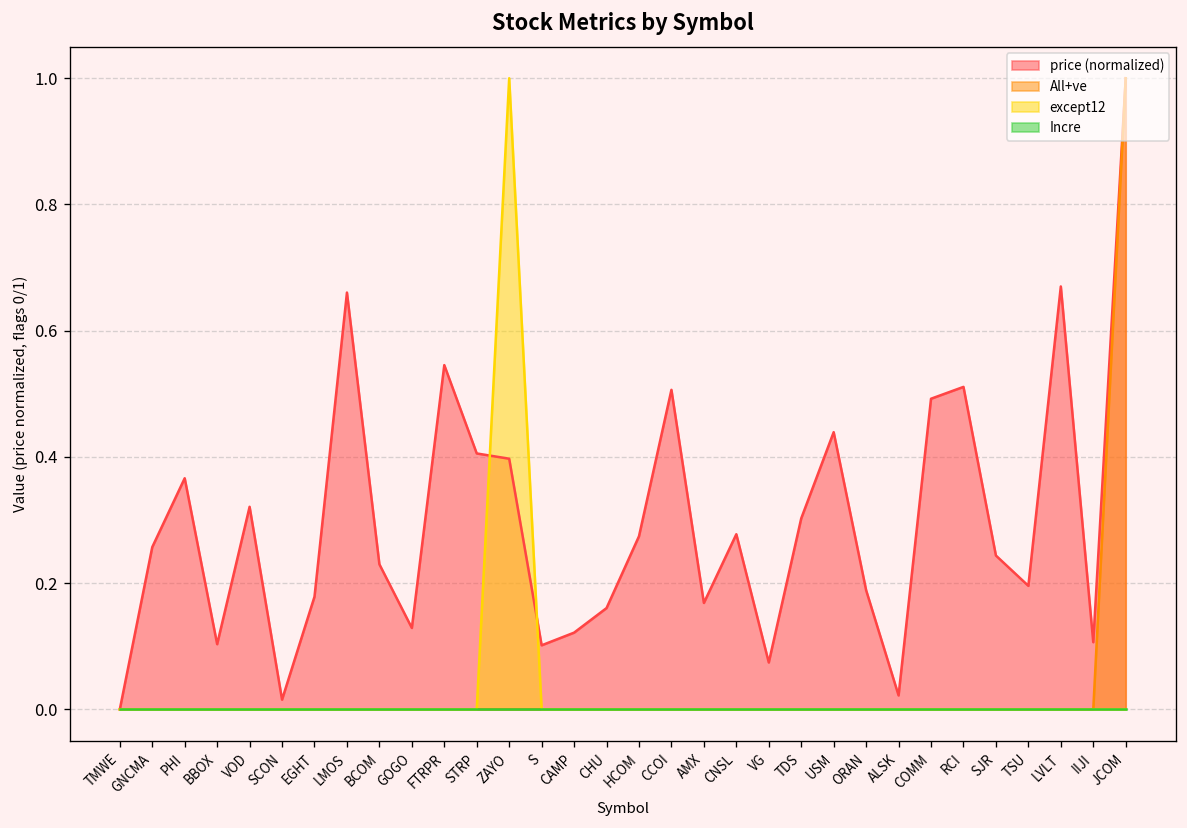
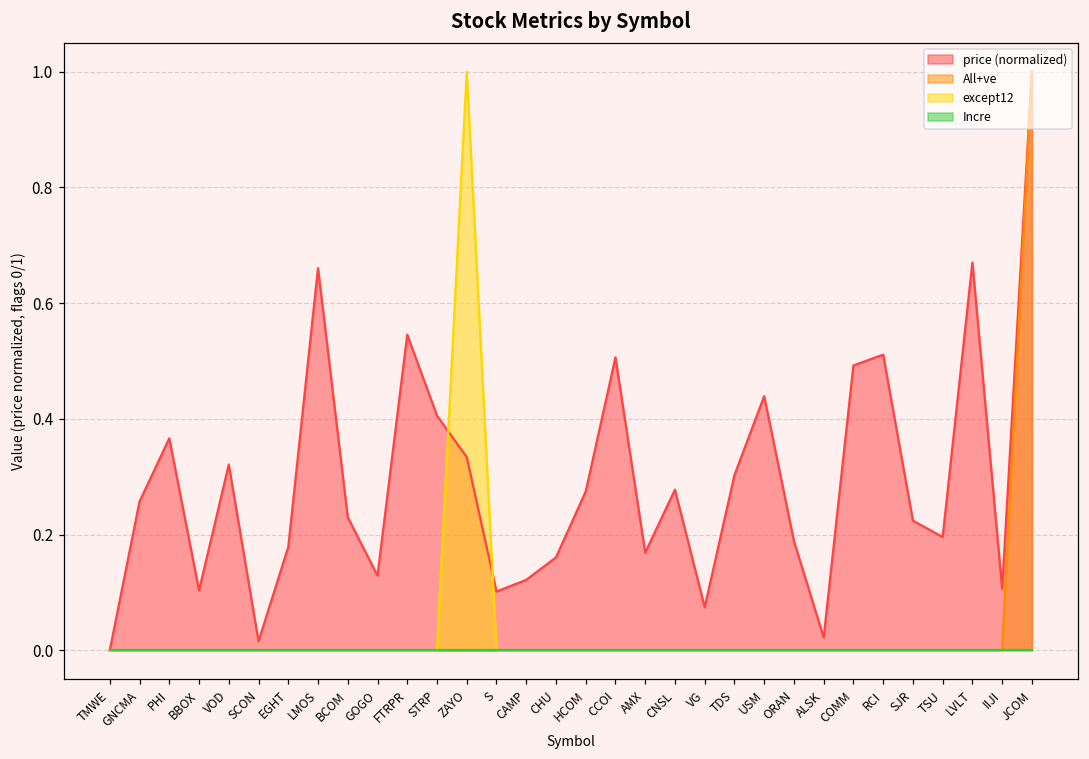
price (normalized), ZAYO: 0.40 -> 0.33
price (normalized), SJR: 0.24 -> 0.22
